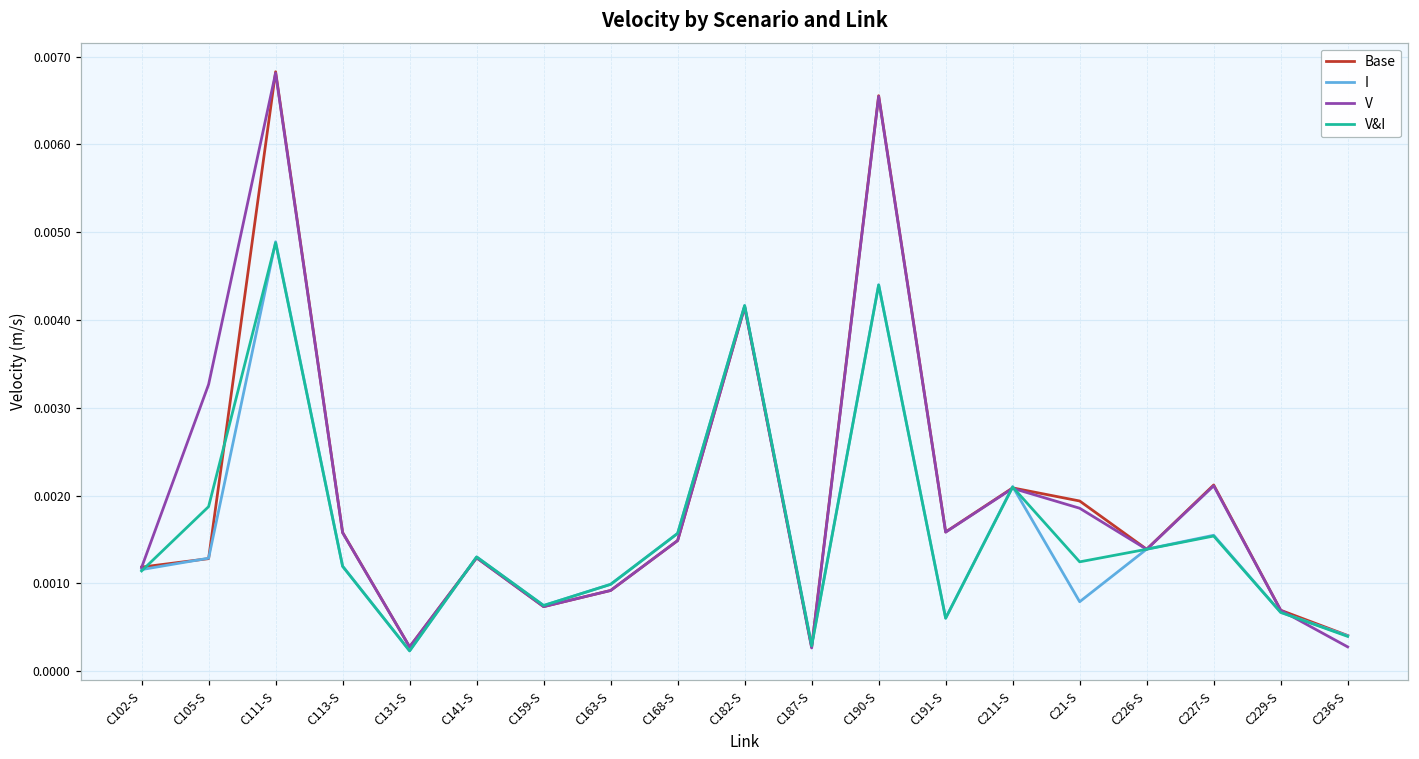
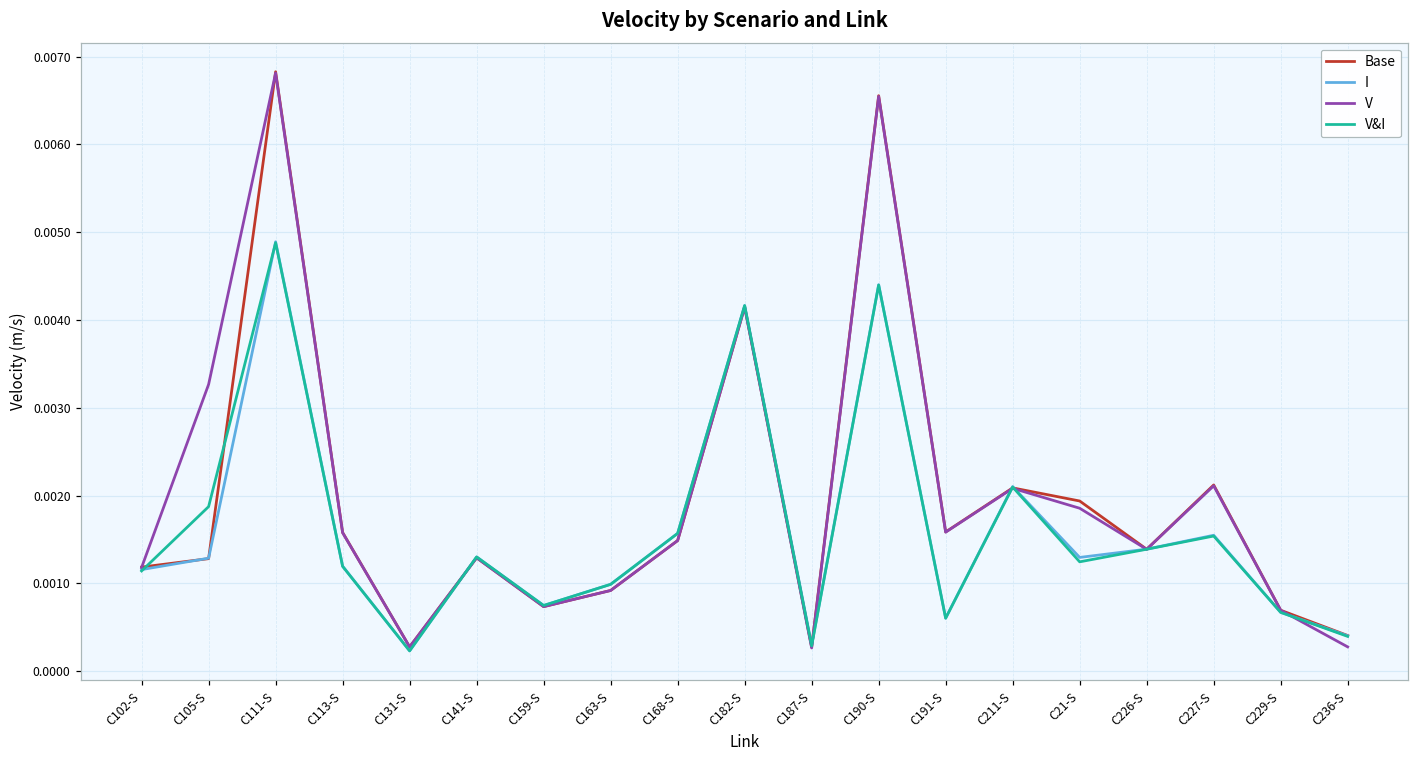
I, C21-S: 0.0008 -> 0.0013
